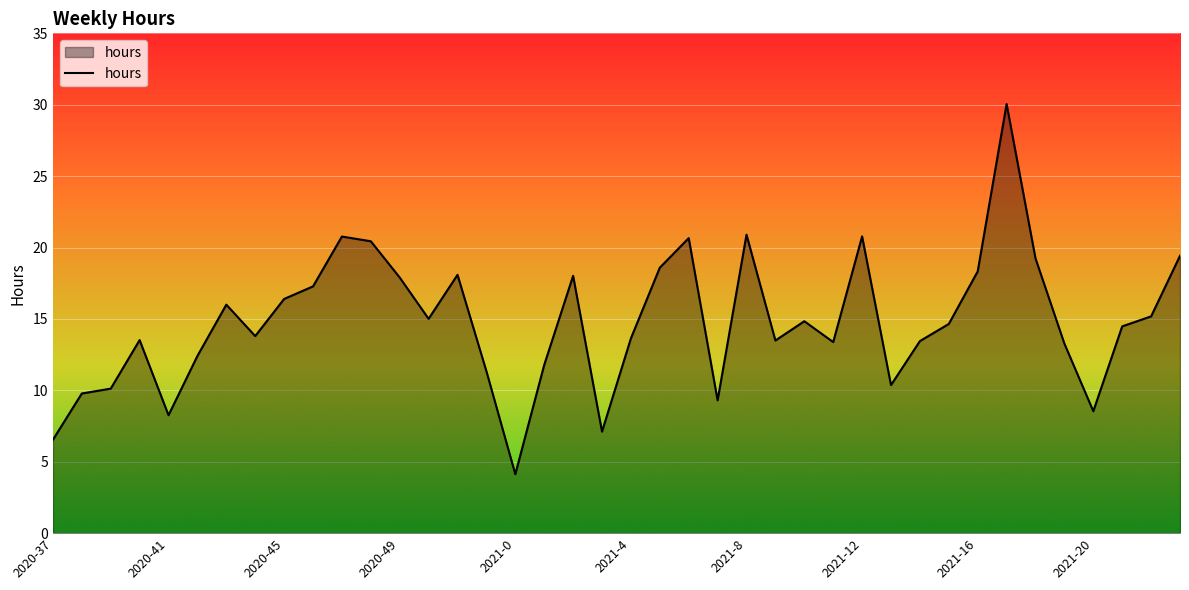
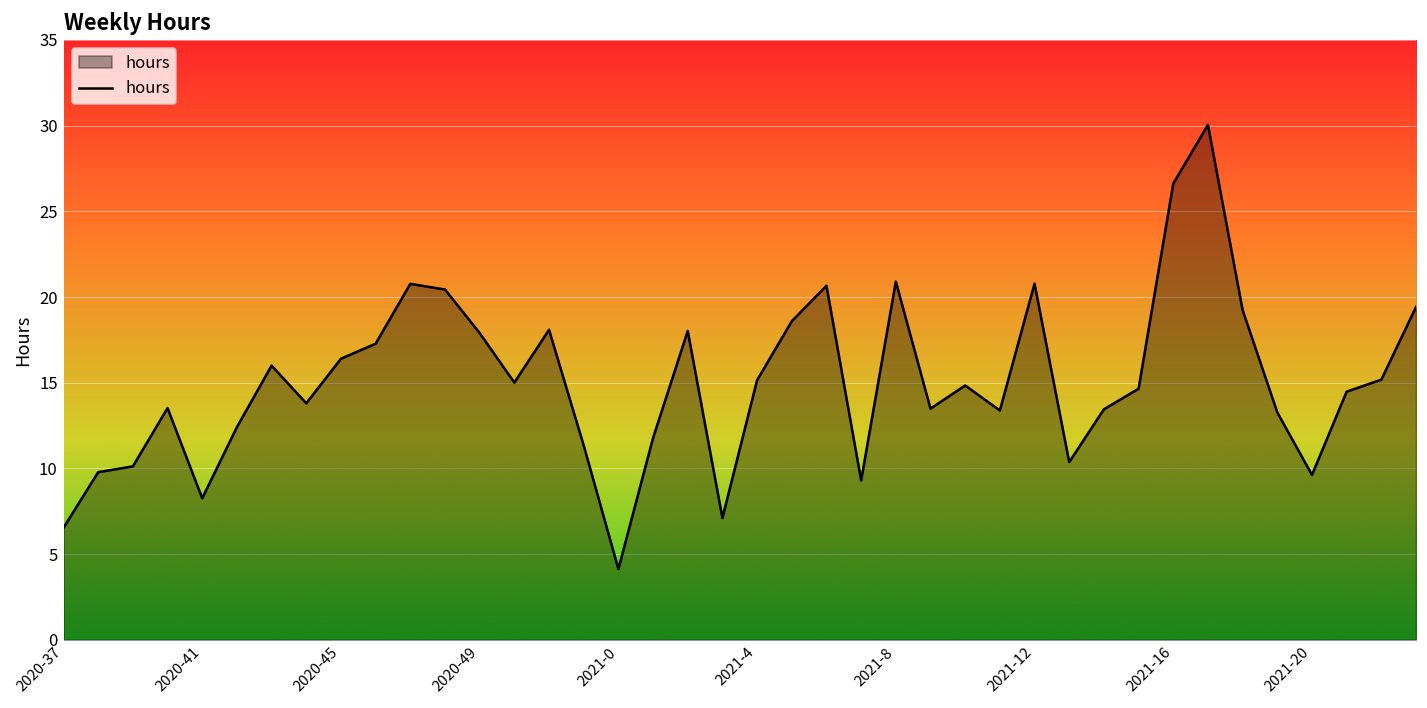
2021-4: 13.6 -> 15.2
2021-16: 18.3 -> 26.6
2021-20: 8.5 -> 9.6
